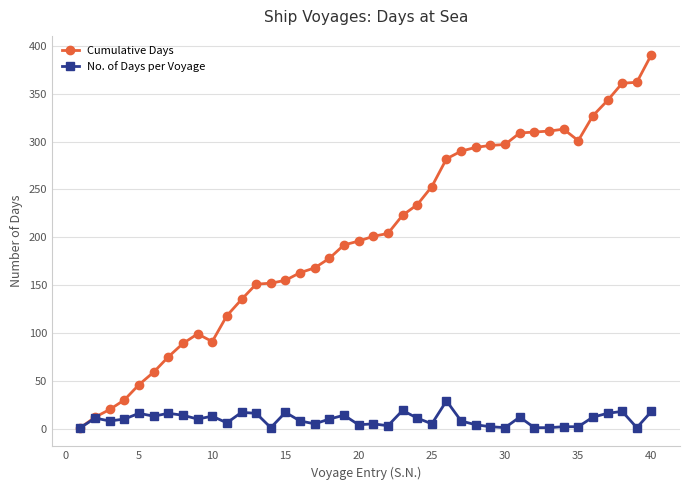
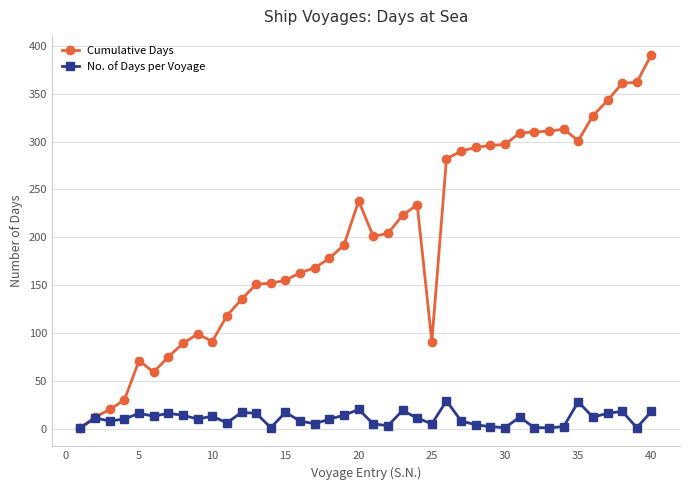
Cumulative Days, 5: 50 -> 70
Cumulative Days, 20: 200 -> 240
No. of Days per Voyage, 20: 0 -> 20
Cumulative Days, 25: 250 -> 90
No. of Days per Voyage, 35: 0 -> 30
